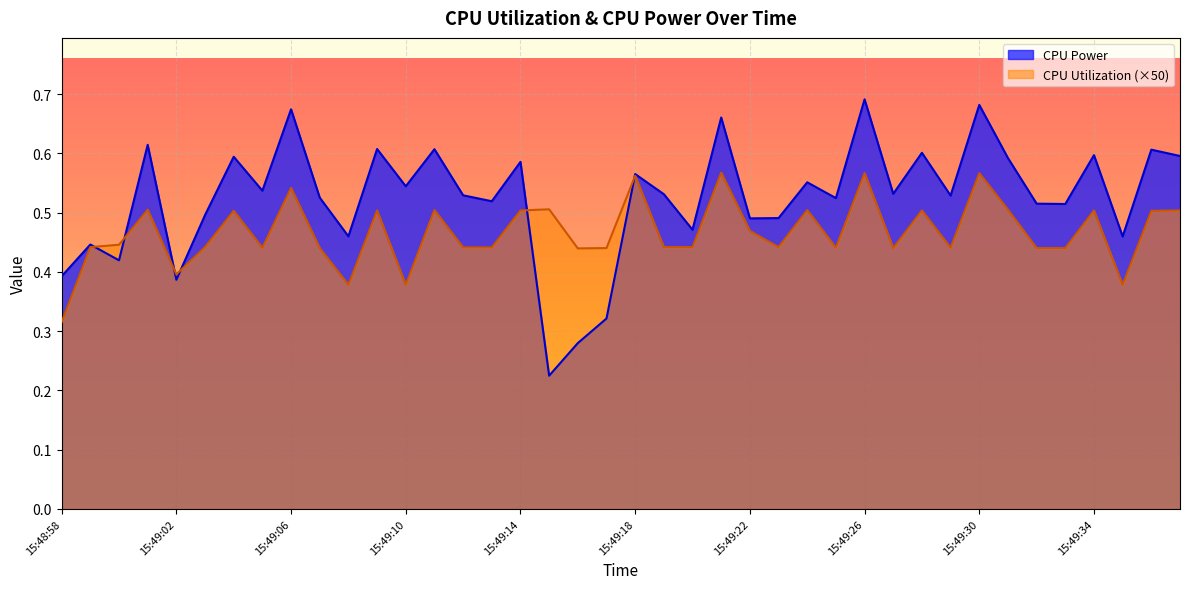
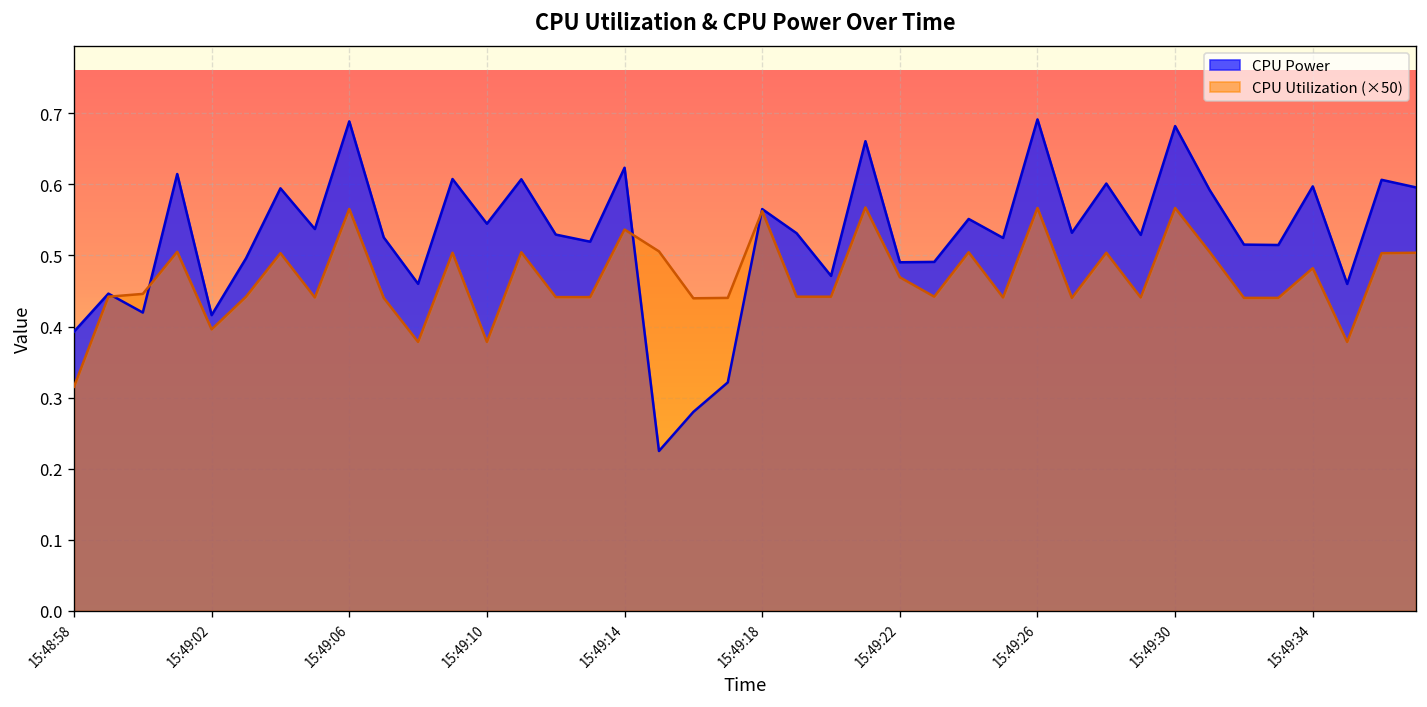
CPU Power, 15:49:02: 0.39 -> 0.42
CPU Power, 15:49:06: 0.67 -> 0.69
CPU Utilization (×50), 15:49:06: 0.54 -> 0.57
CPU Power, 15:49:14: 0.59 -> 0.62
CPU Utilization (×50), 15:49:14: 0.50 -> 0.54
CPU Utilization (×50), 15:49:34: 0.50 -> 0.48
